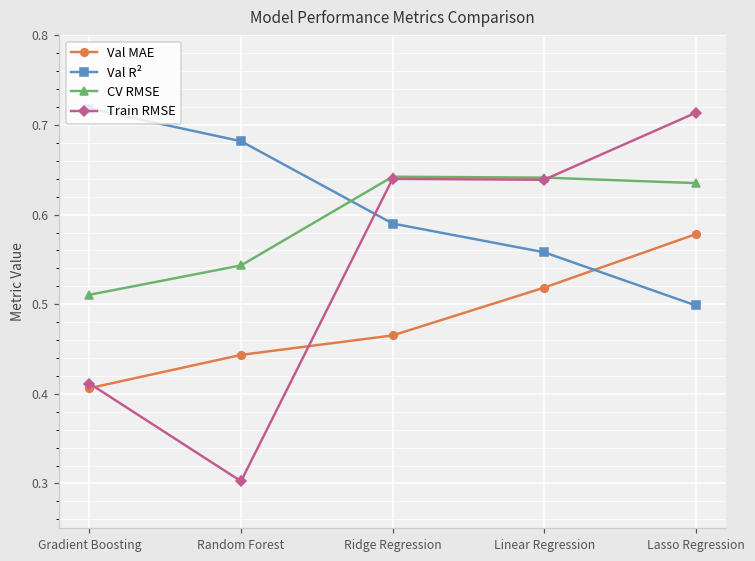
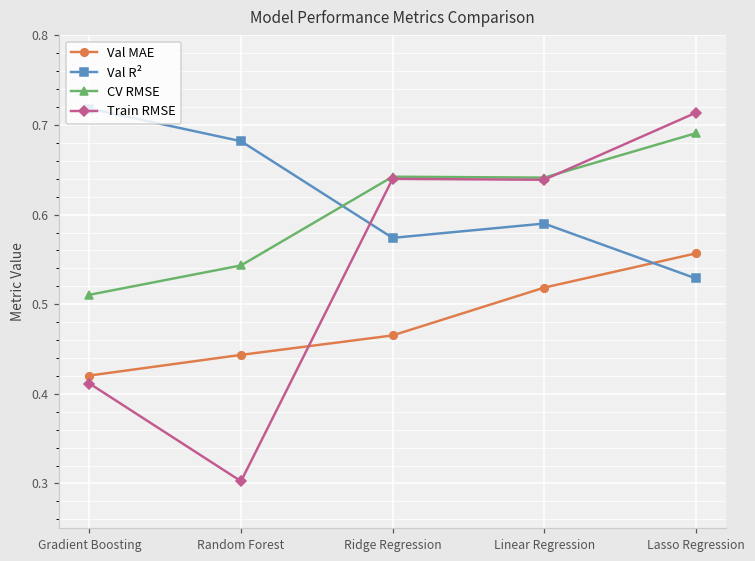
Val MAE, Gradient Boosting: 0.41 -> 0.42
Val R², Ridge Regression: 0.59 -> 0.57
Val R², Linear Regression: 0.56 -> 0.59
Val MAE, Lasso Regression: 0.58 -> 0.56
Val R², Lasso Regression: 0.50 -> 0.53
CV RMSE, Lasso Regression: 0.64 -> 0.69
